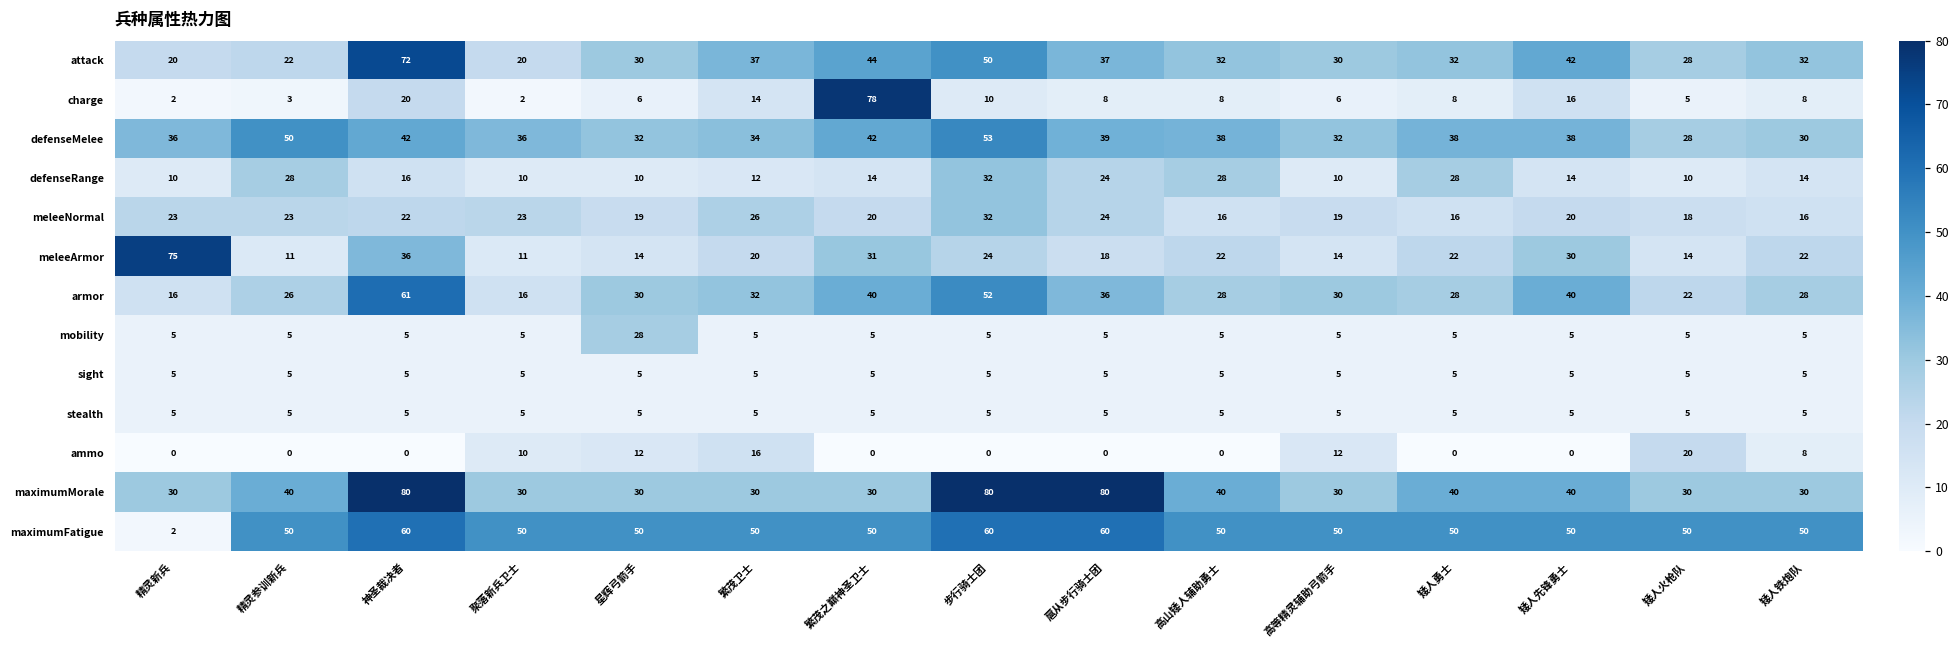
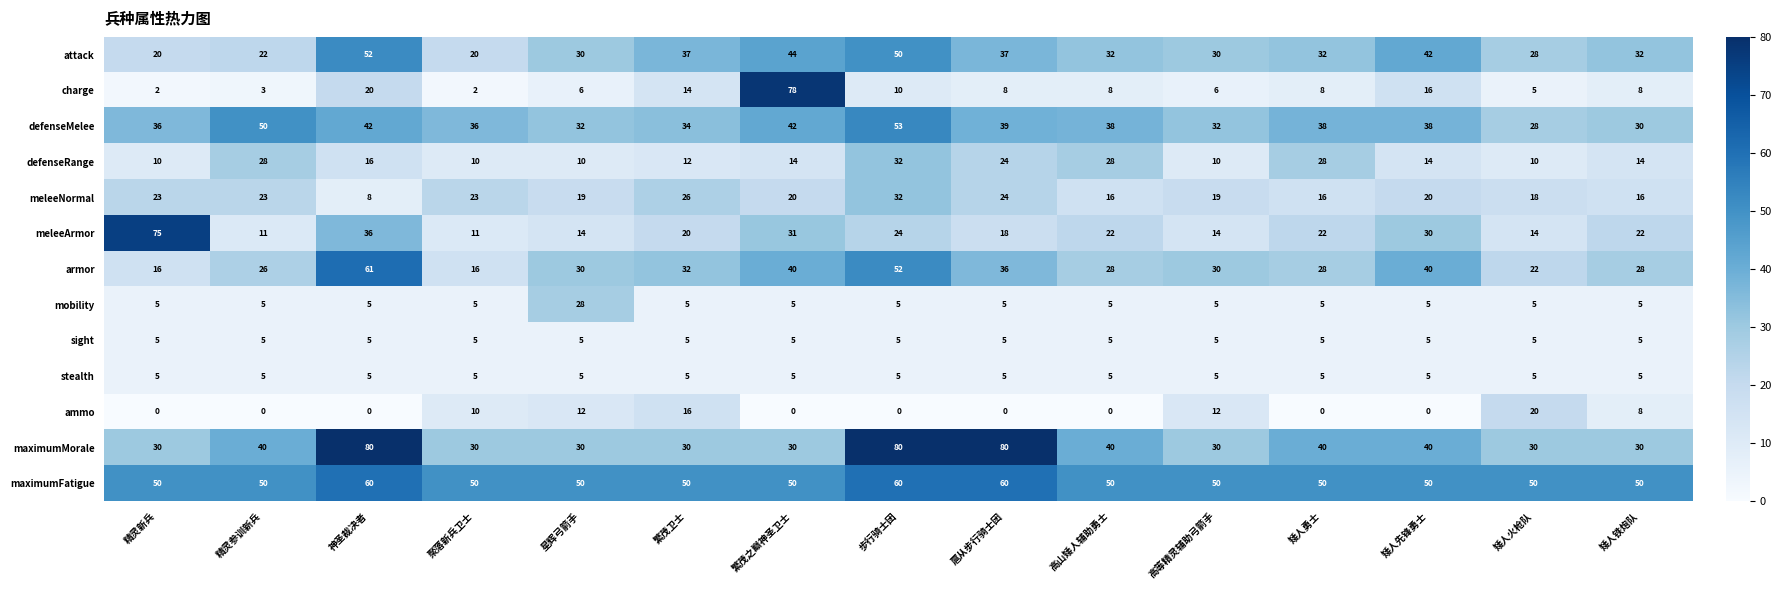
attack, 神圣裁决者: 72 -> 52
meleeNormal, 神圣裁决者: 22 -> 8
maximumFatigue, 精灵新兵: 2 -> 50
